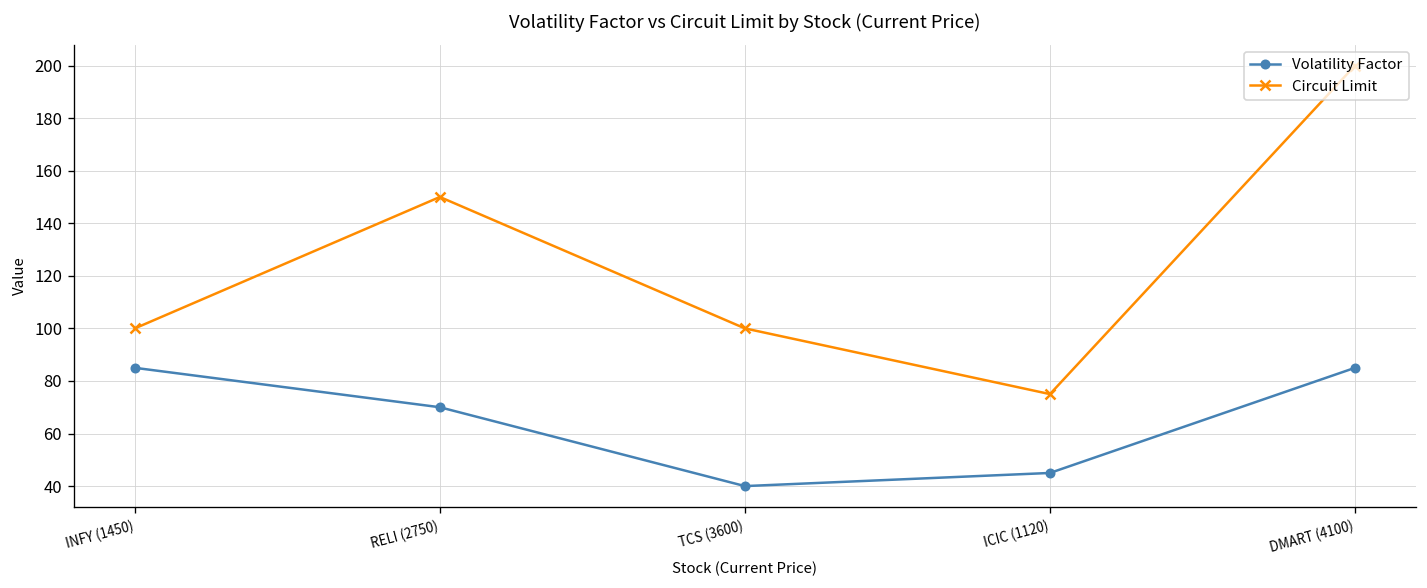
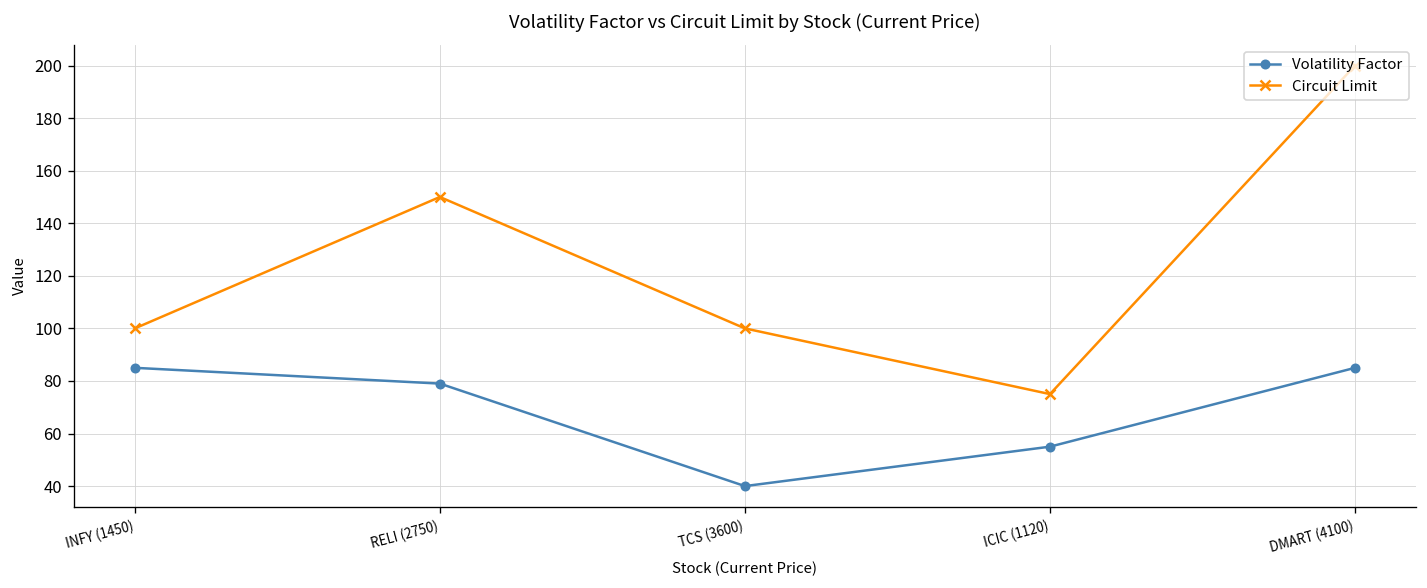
Volatility Factor, RELI (2750): 70 -> 79
Volatility Factor, ICIC (1120): 45 -> 55
